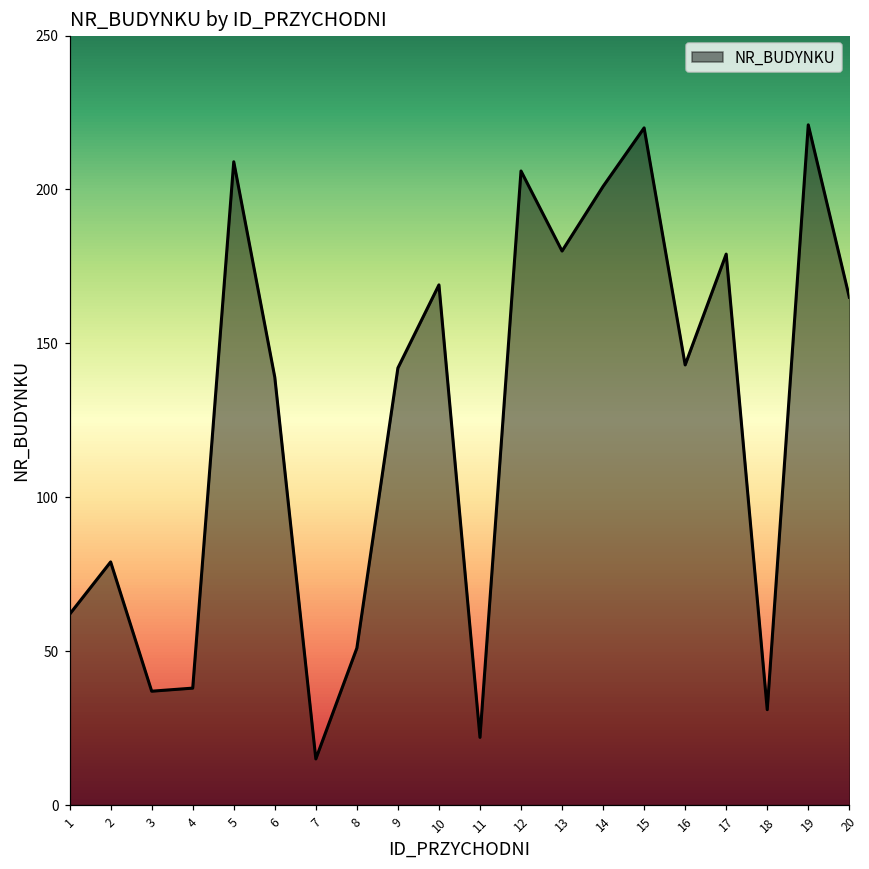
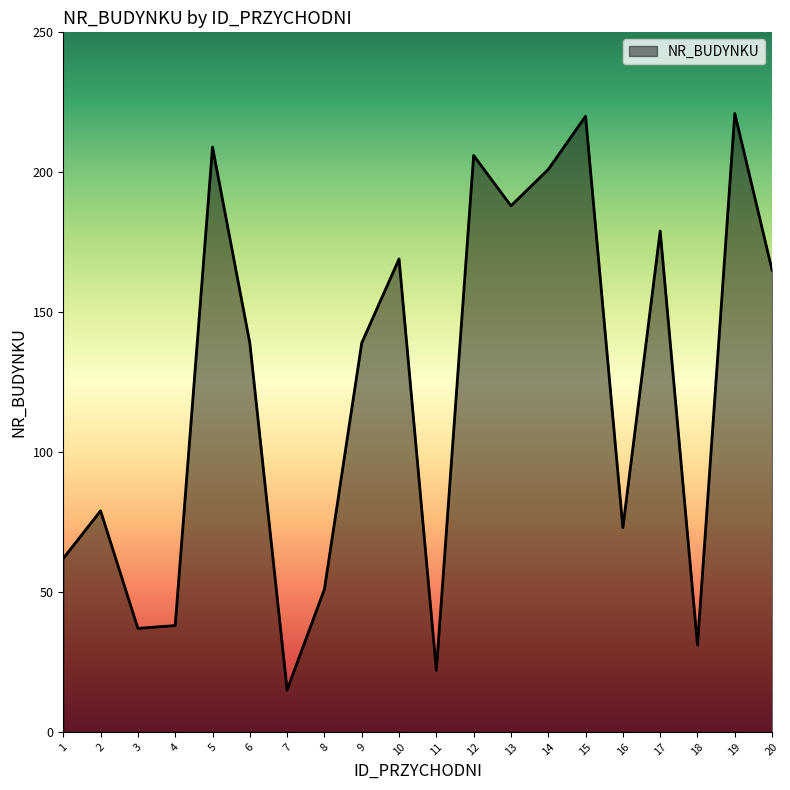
9: 142 -> 139
13: 180 -> 188
16: 143 -> 73
